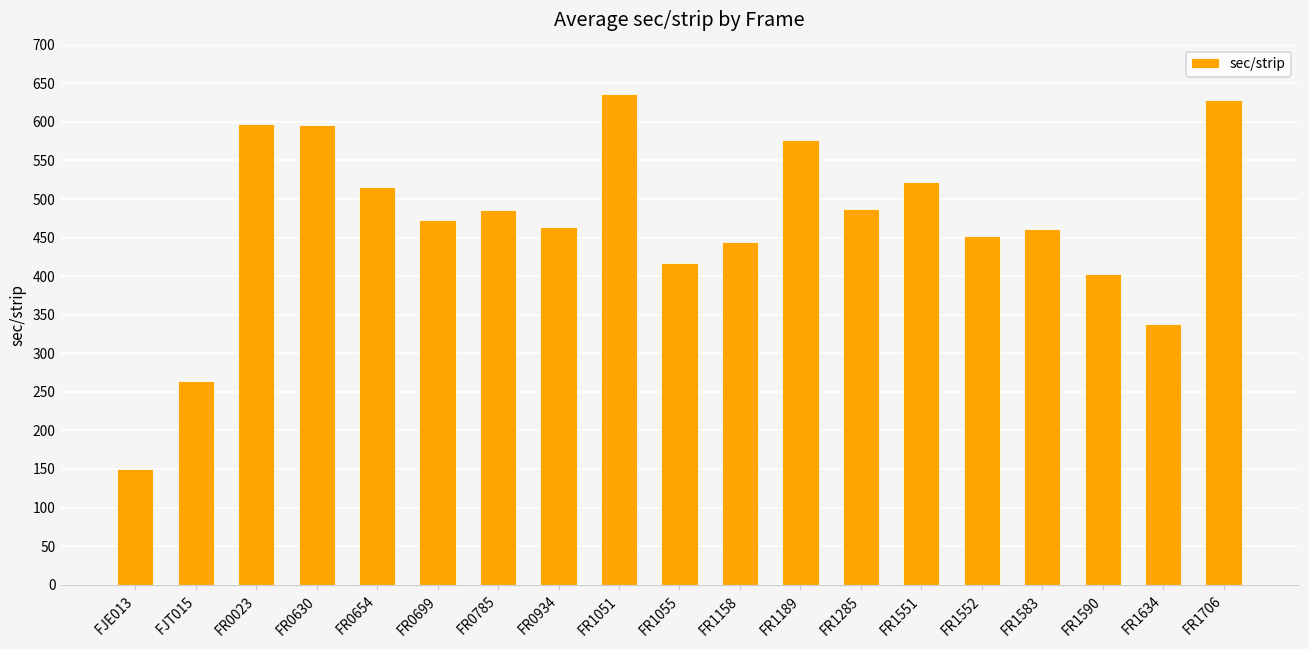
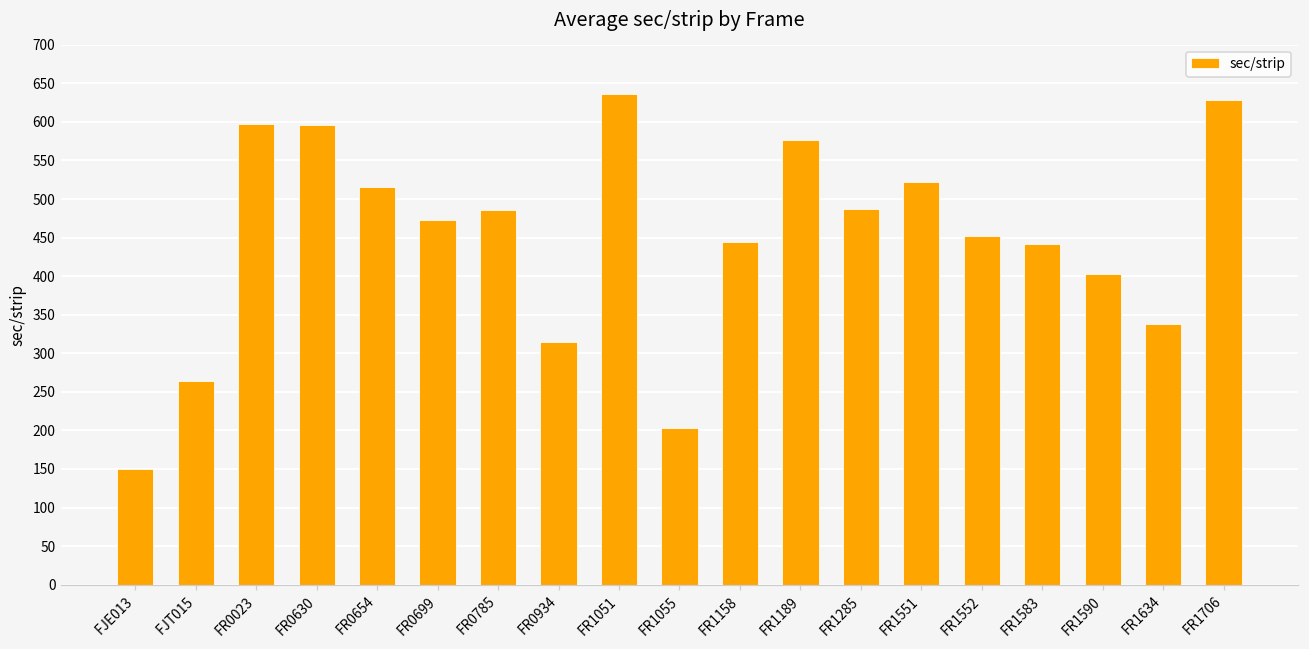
FR0934: 460 -> 320
FR1055: 420 -> 200
FR1583: 460 -> 440
